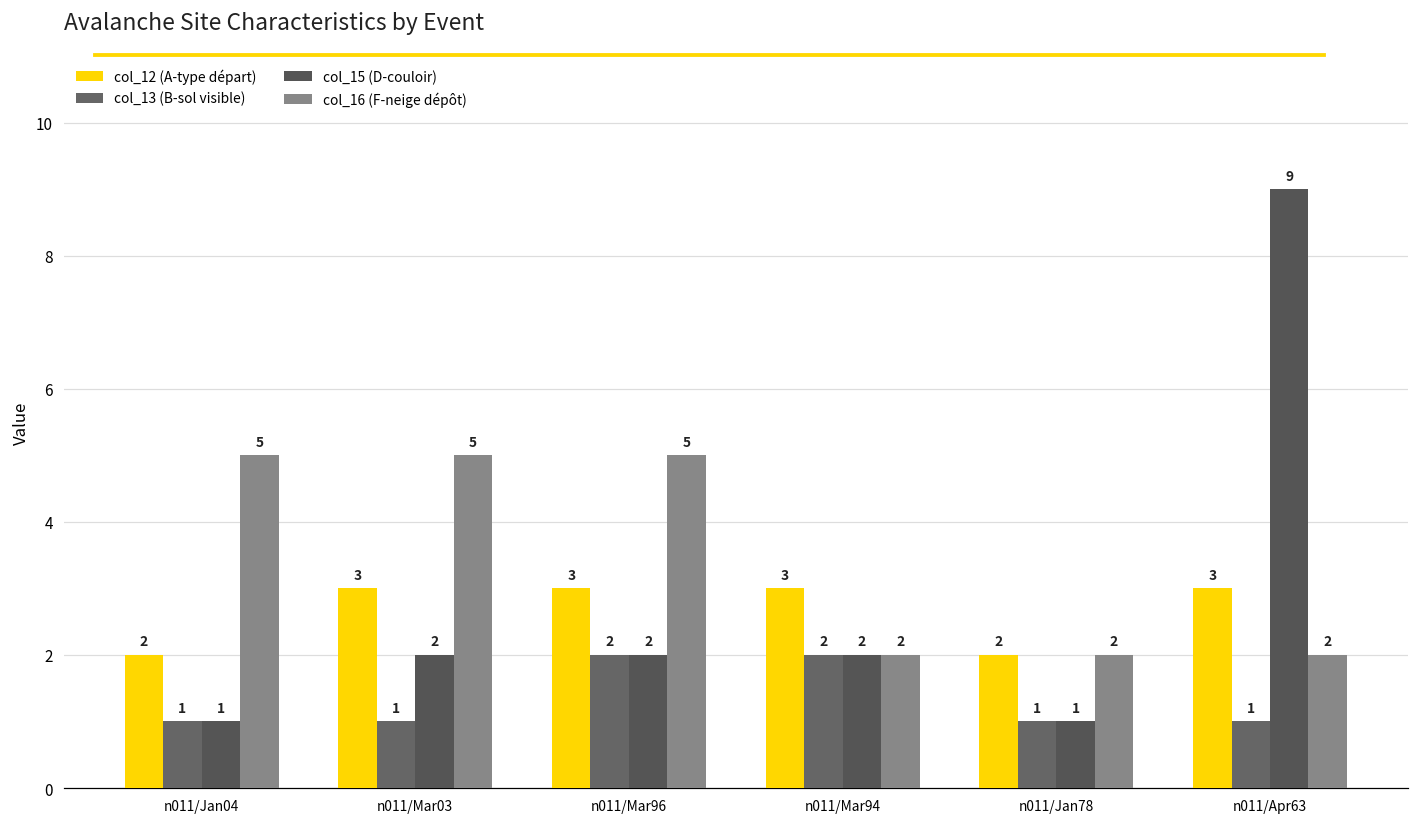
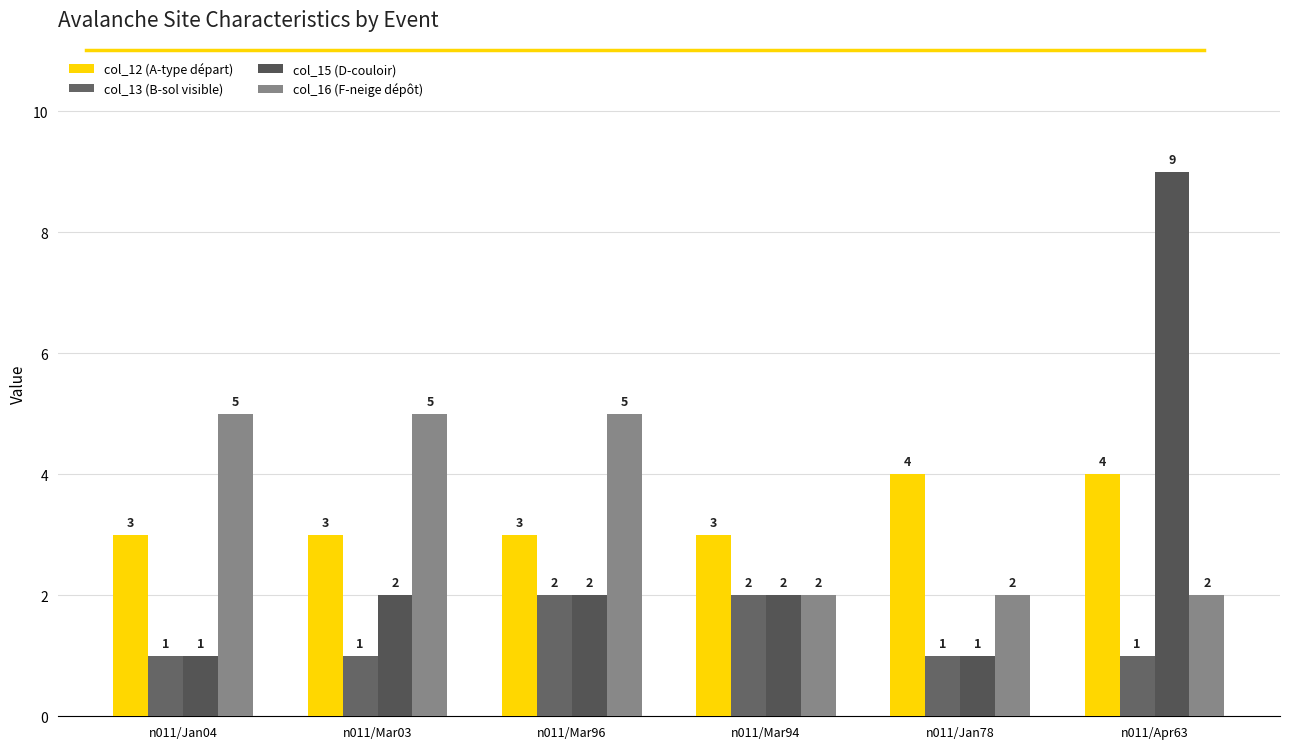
col_12 (A-type départ), n011/Jan04: 2 -> 3
col_12 (A-type départ), n011/Jan78: 2 -> 4
col_12 (A-type départ), n011/Apr63: 3 -> 4
